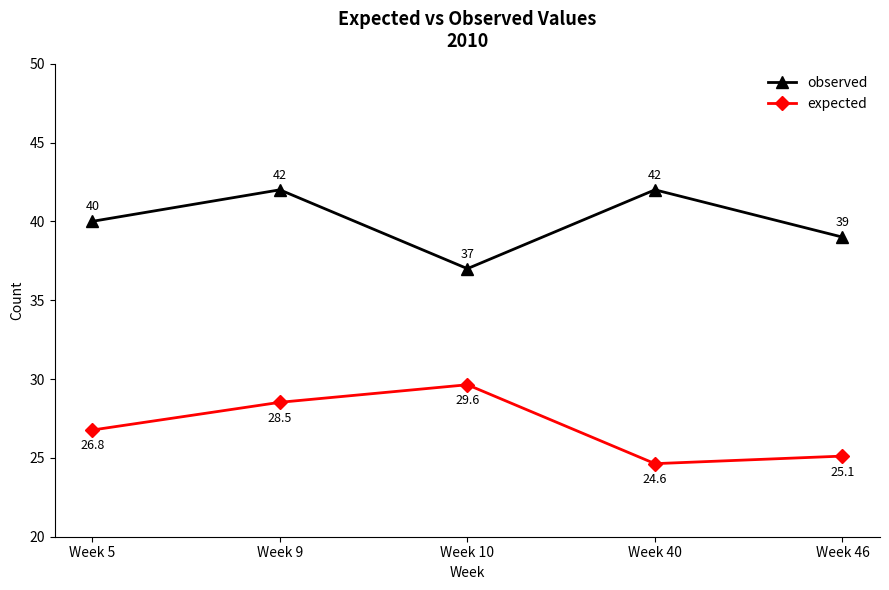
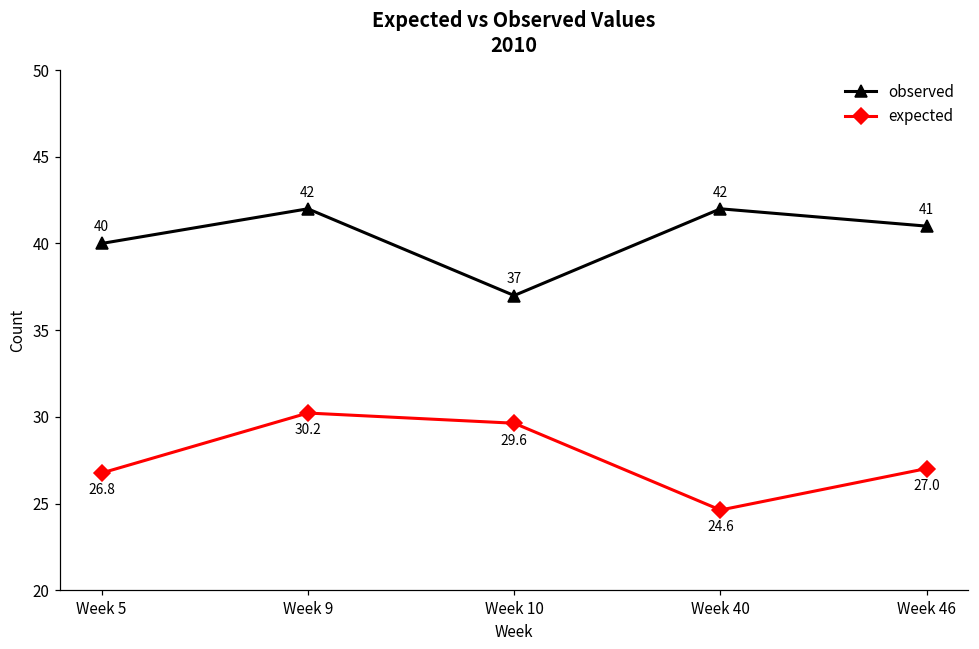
expected, Week 9: 28.5 -> 30.2
observed, Week 46: 39 -> 41
expected, Week 46: 25.1 -> 27.0
